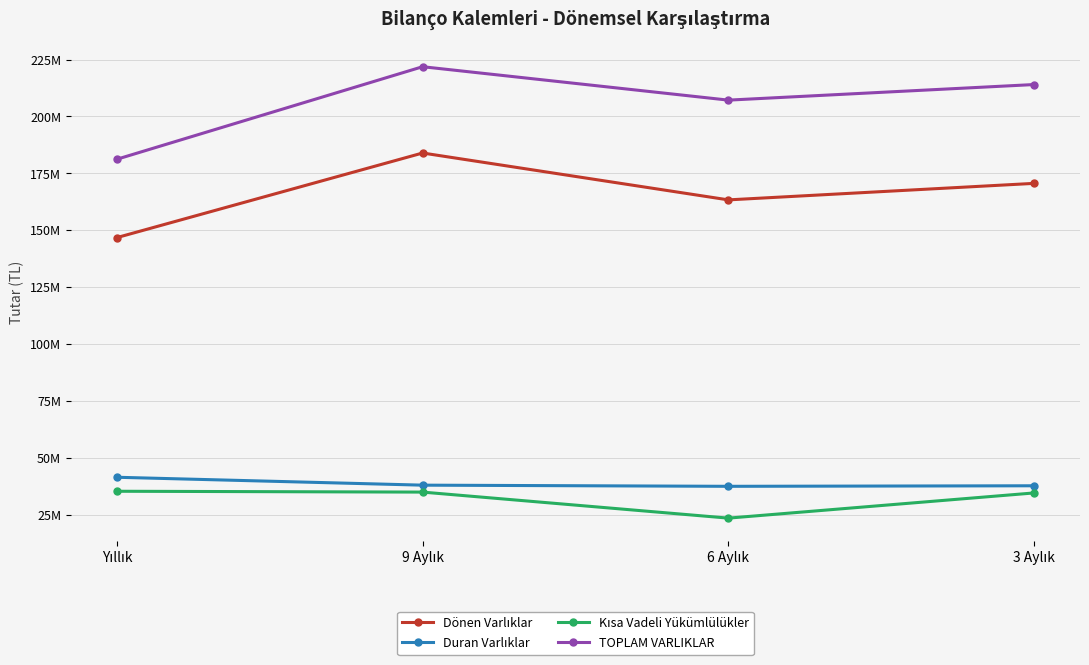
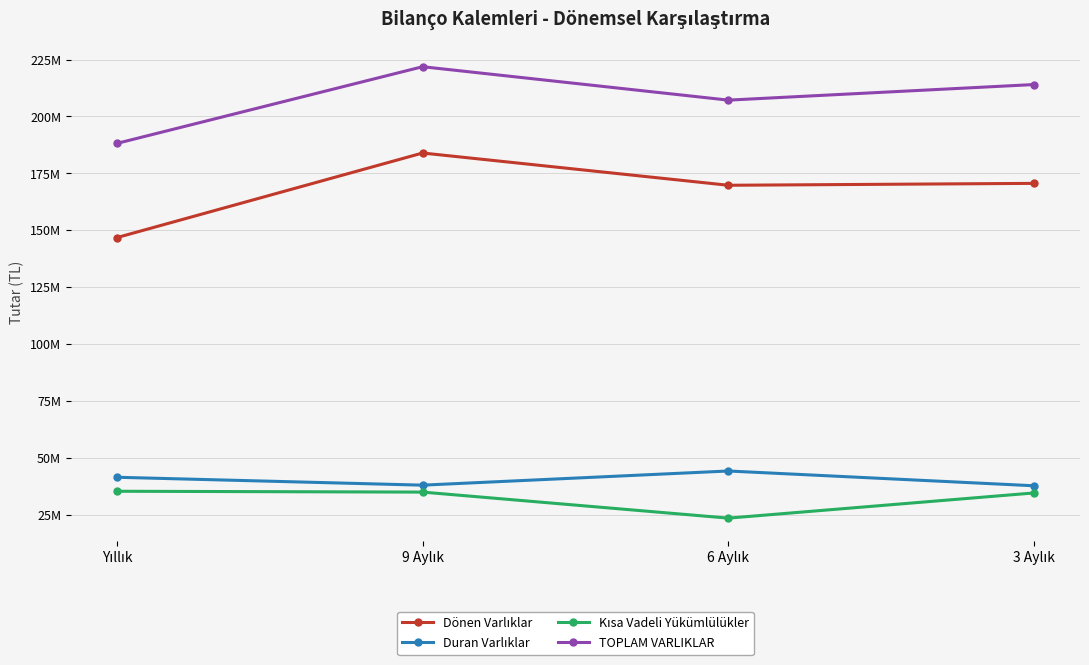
TOPLAM VARLIKLAR, Yıllık: 181000000 -> 188000000
Dönen Varlıklar, 6 Aylık: 163000000 -> 170000000
Duran Varlıklar, 6 Aylık: 37000000 -> 44000000
